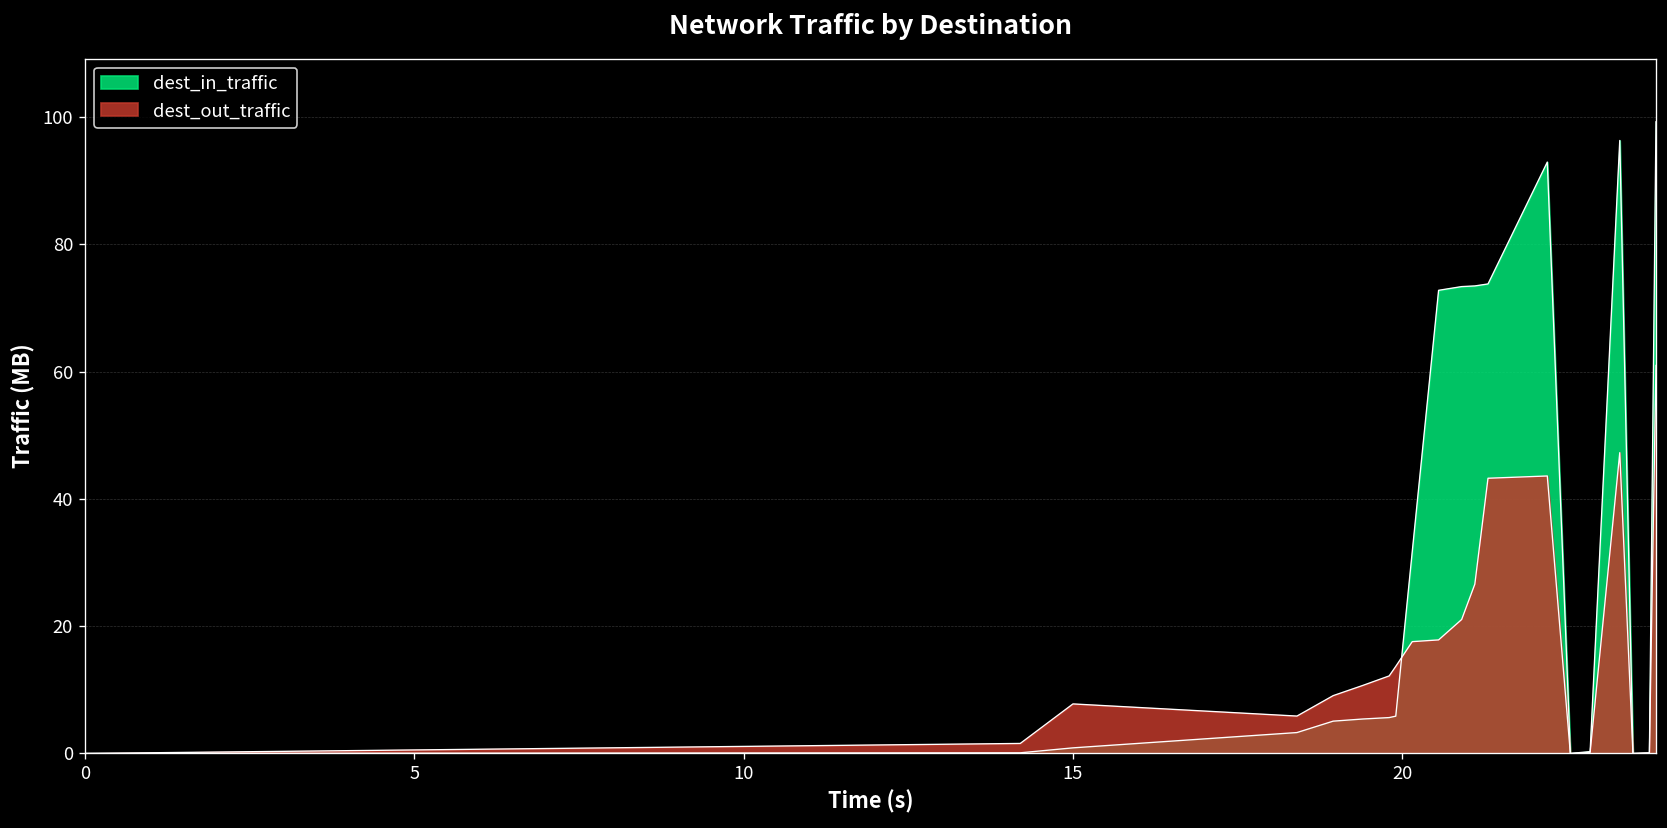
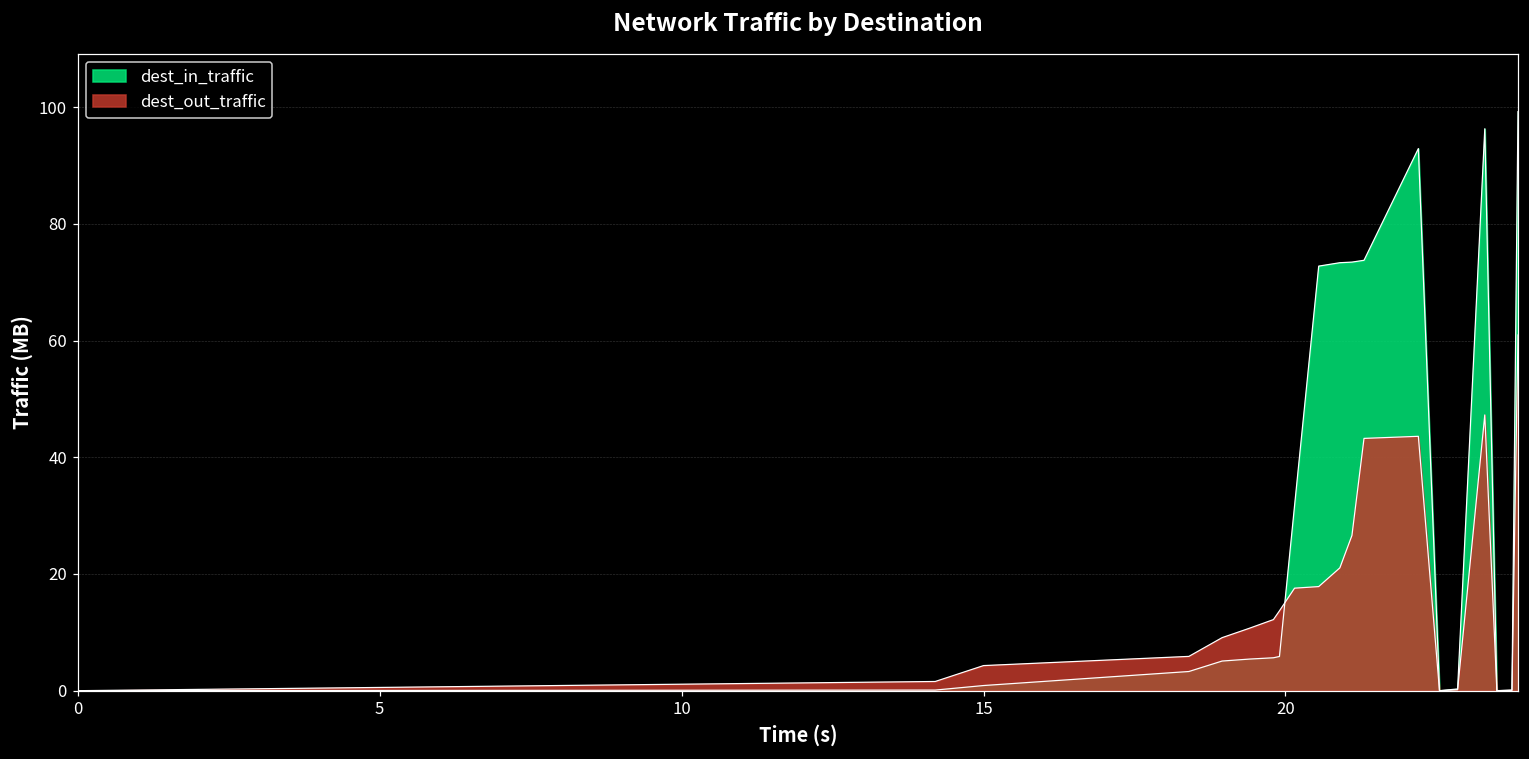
dest_out_traffic, 15: 8 -> 4
